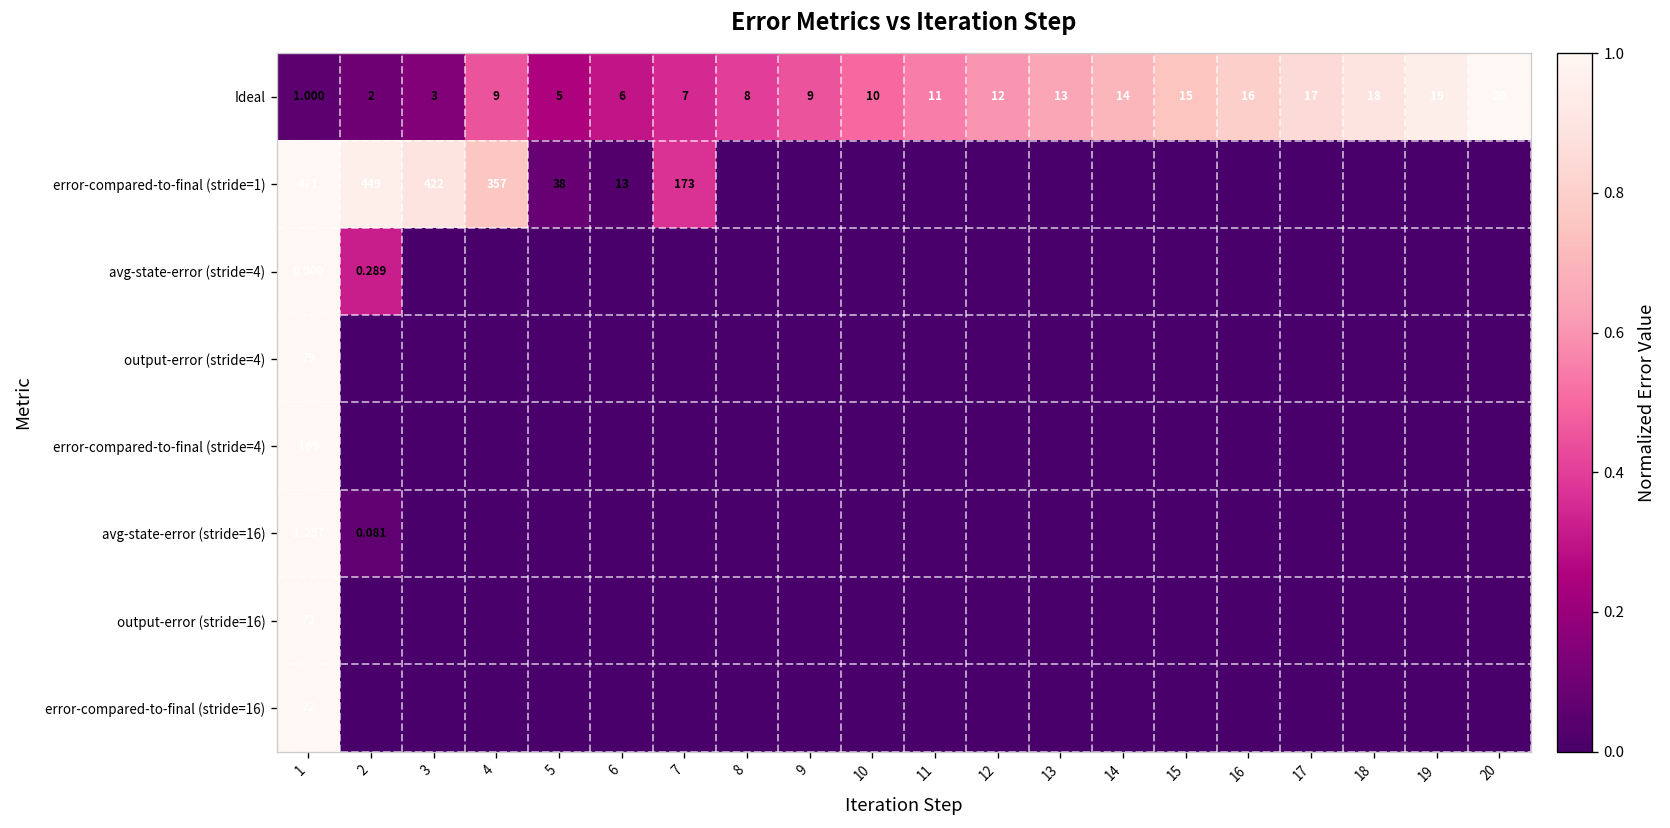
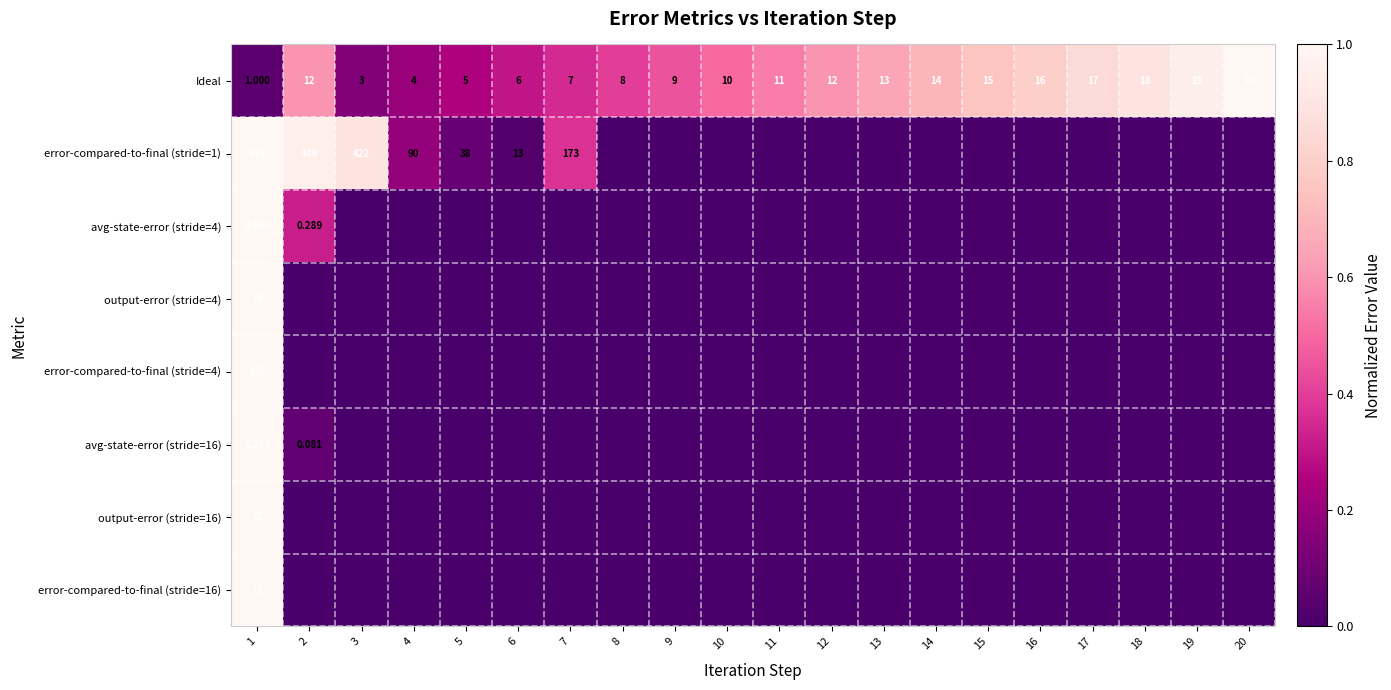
Ideal, 2: 2 -> 12
Ideal, 4: 9 -> 4
error-compared-to-final (stride=1), 4: 357 -> 90
